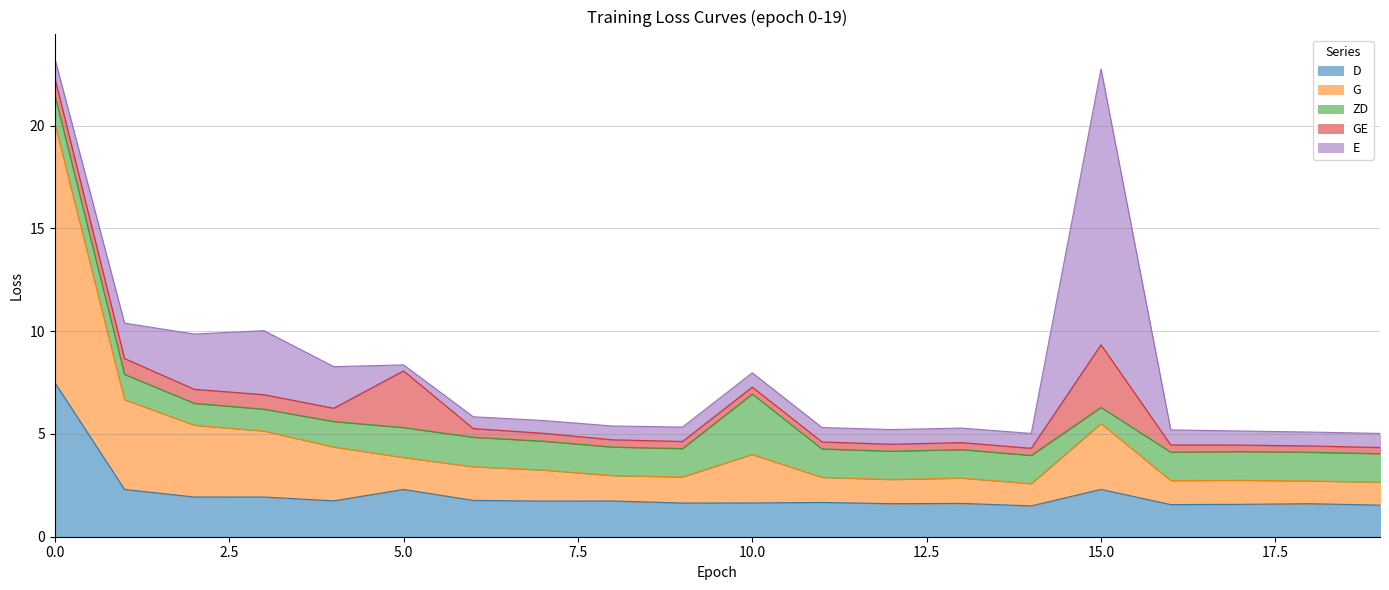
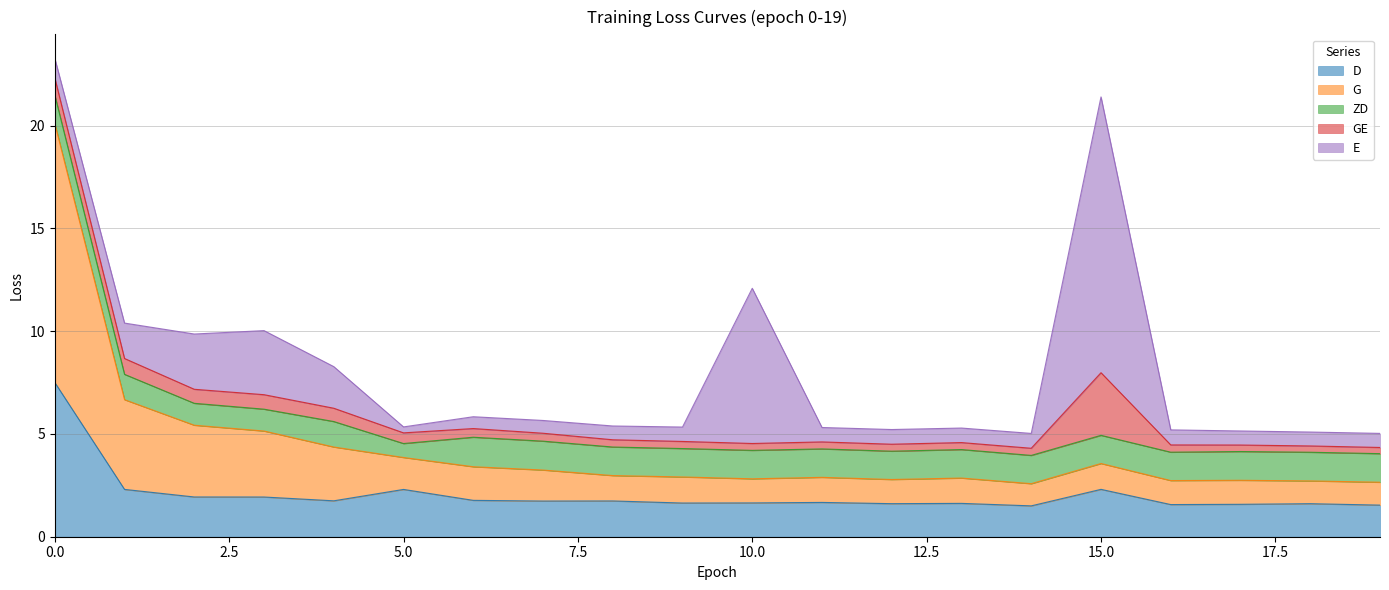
ZD, 5.0: 1.5 -> 0.7
GE, 5.0: 2.8 -> 0.5
G, 10.0: 2.4 -> 1.2
ZD, 10.0: 2.9 -> 1.4
E, 10.0: 0.7 -> 7.5
G, 15.0: 3.2 -> 1.3
ZD, 15.0: 0.8 -> 1.4
